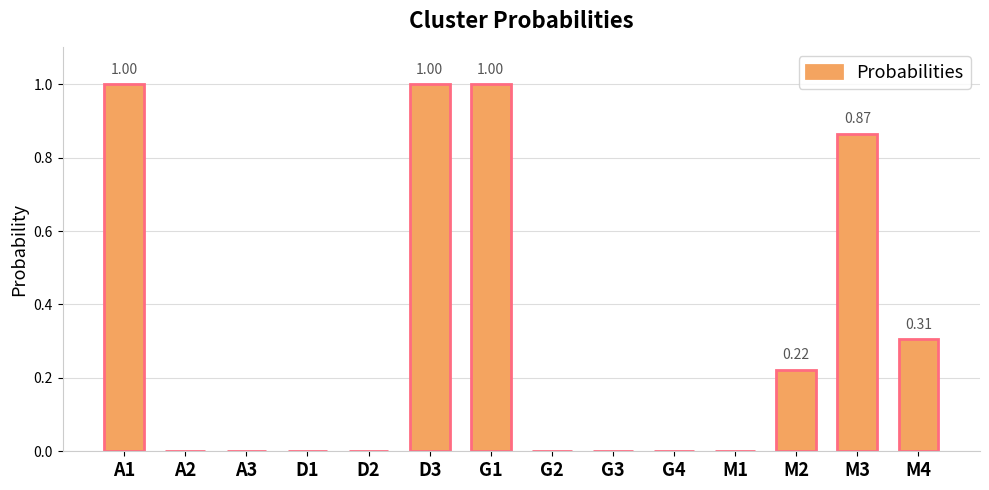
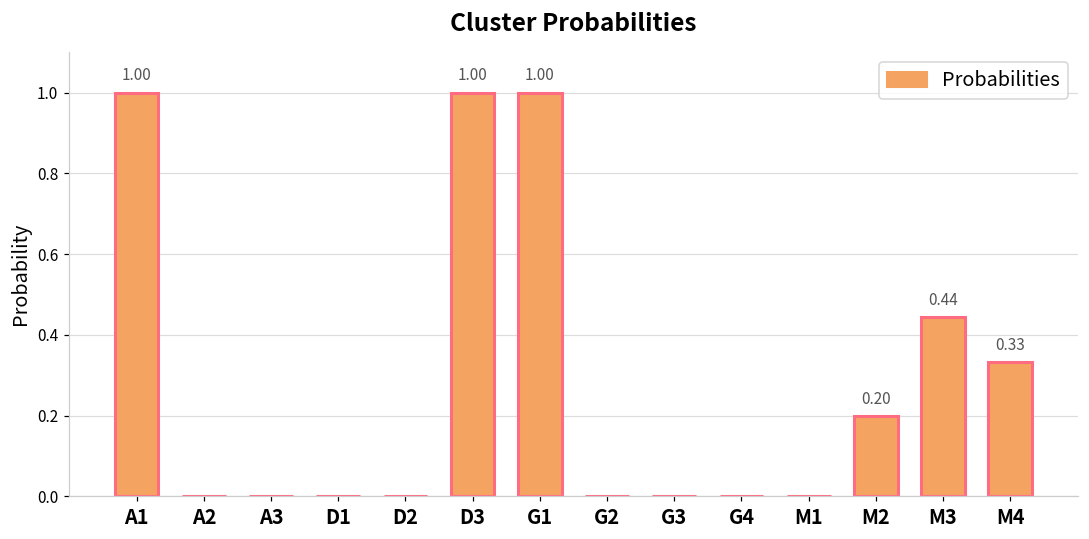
M2: 0.22 -> 0.20
M3: 0.87 -> 0.44
M4: 0.31 -> 0.33
